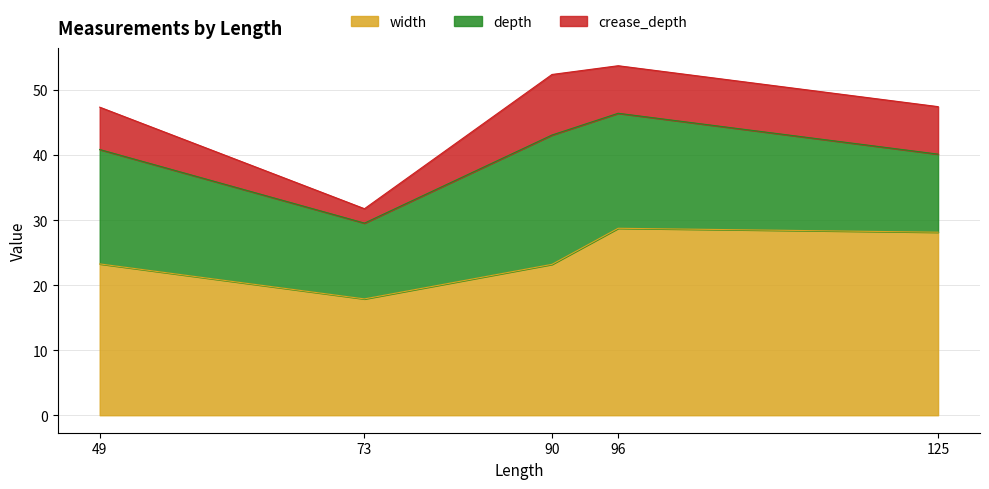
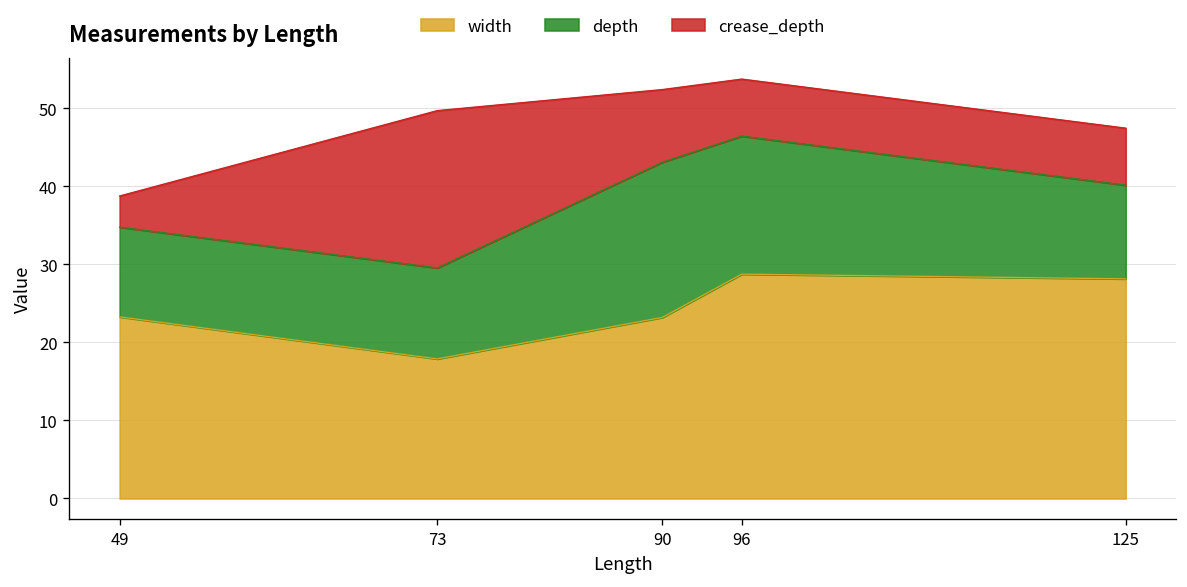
depth, 49: 18 -> 11
crease_depth, 49: 7 -> 4
crease_depth, 73: 2 -> 20
